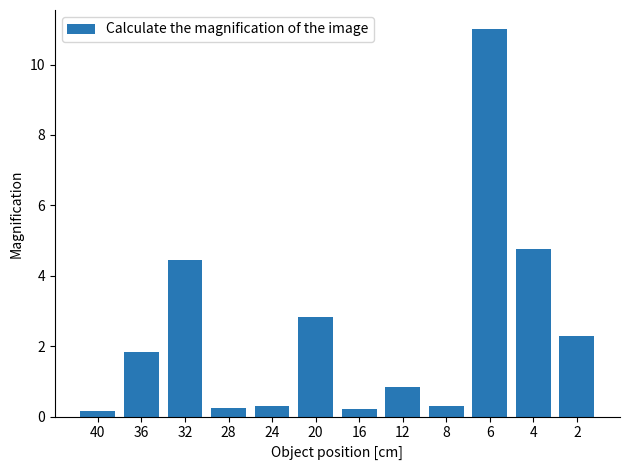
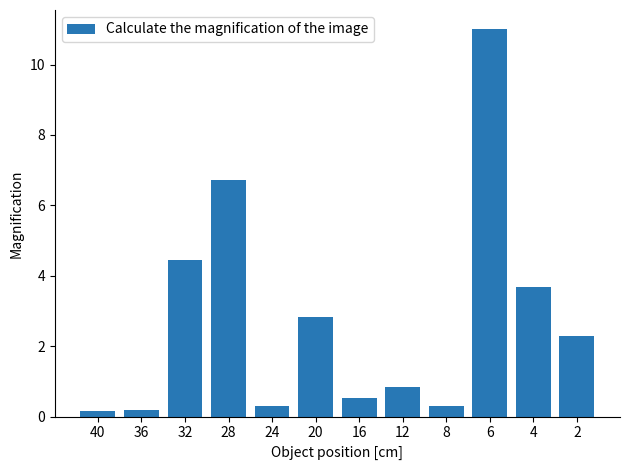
36: 1.8 -> 0.2
28: 0.2 -> 6.7
16: 0.2 -> 0.5
4: 4.8 -> 3.7
